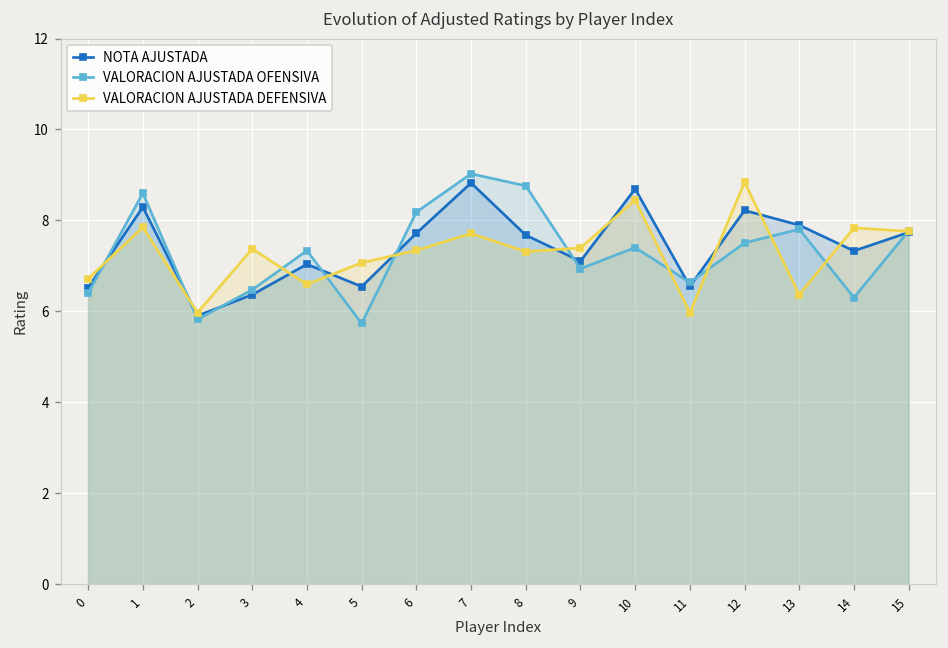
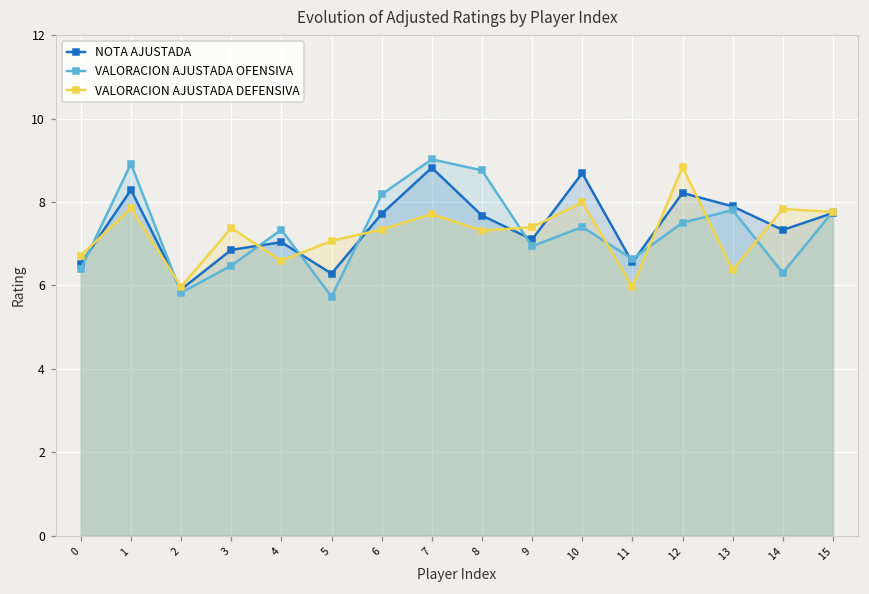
VALORACION AJUSTADA OFENSIVA, 1: 8.6 -> 8.9
NOTA AJUSTADA, 3: 6.4 -> 6.9
NOTA AJUSTADA, 5: 6.5 -> 6.3
VALORACION AJUSTADA DEFENSIVA, 10: 8.5 -> 8.0
